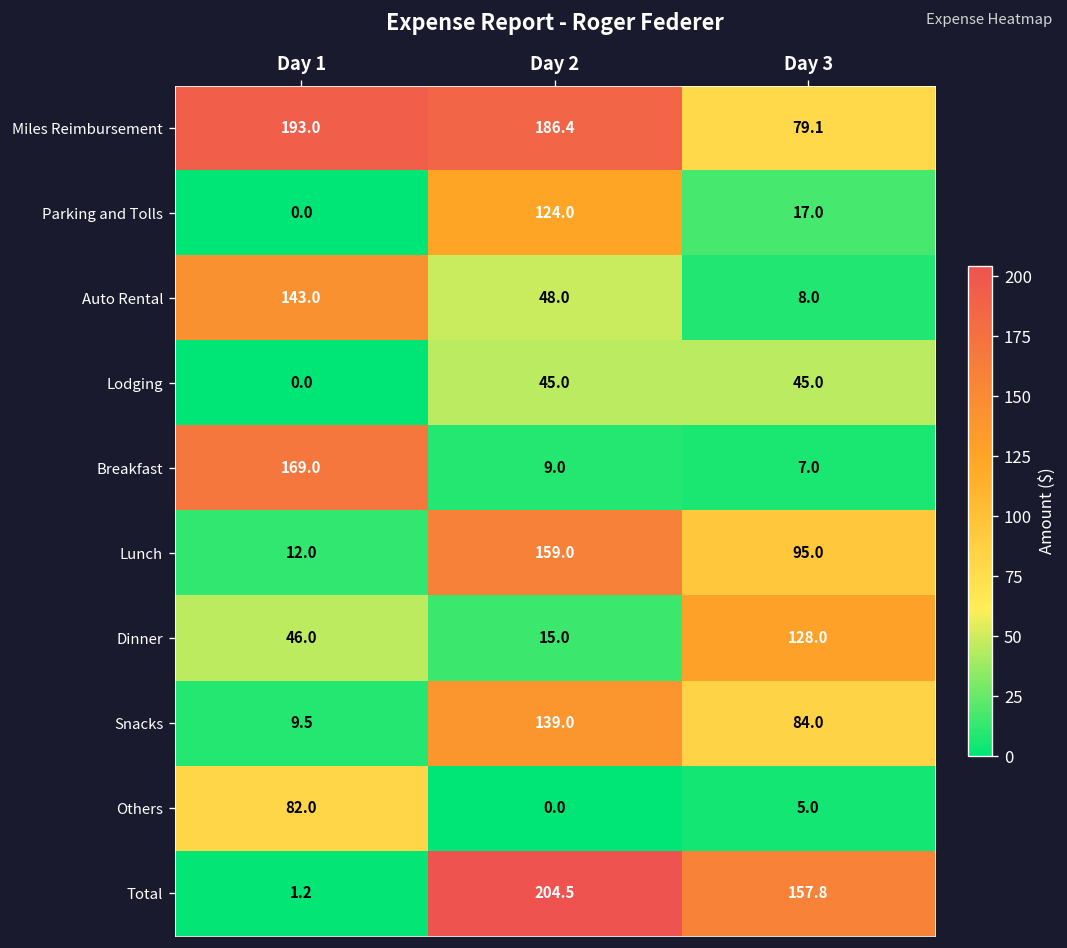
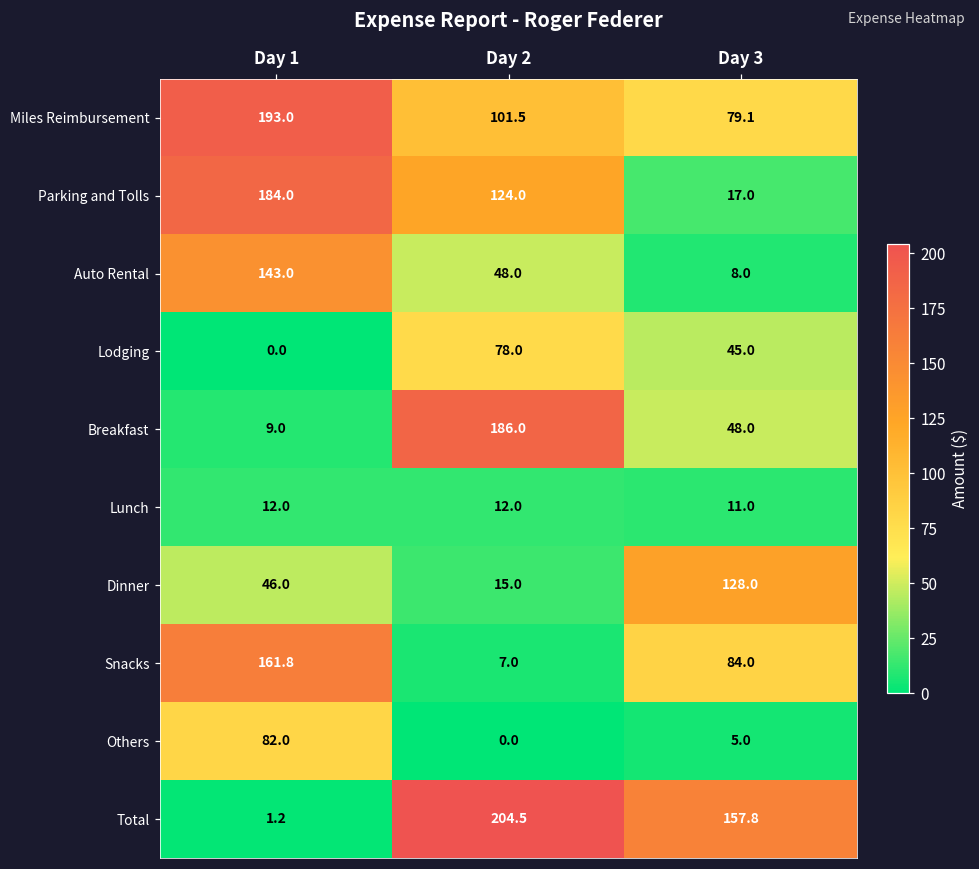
Miles Reimbursement, Day 2: 186.4 -> 101.5
Parking and Tolls, Day 1: 0.0 -> 184.0
Lodging, Day 2: 45.0 -> 78.0
Breakfast, Day 1: 169.0 -> 9.0
Breakfast, Day 2: 9.0 -> 186.0
Breakfast, Day 3: 7.0 -> 48.0
Lunch, Day 2: 159.0 -> 12.0
Lunch, Day 3: 95.0 -> 11.0
Snacks, Day 1: 9.5 -> 161.8
Snacks, Day 2: 139.0 -> 7.0
